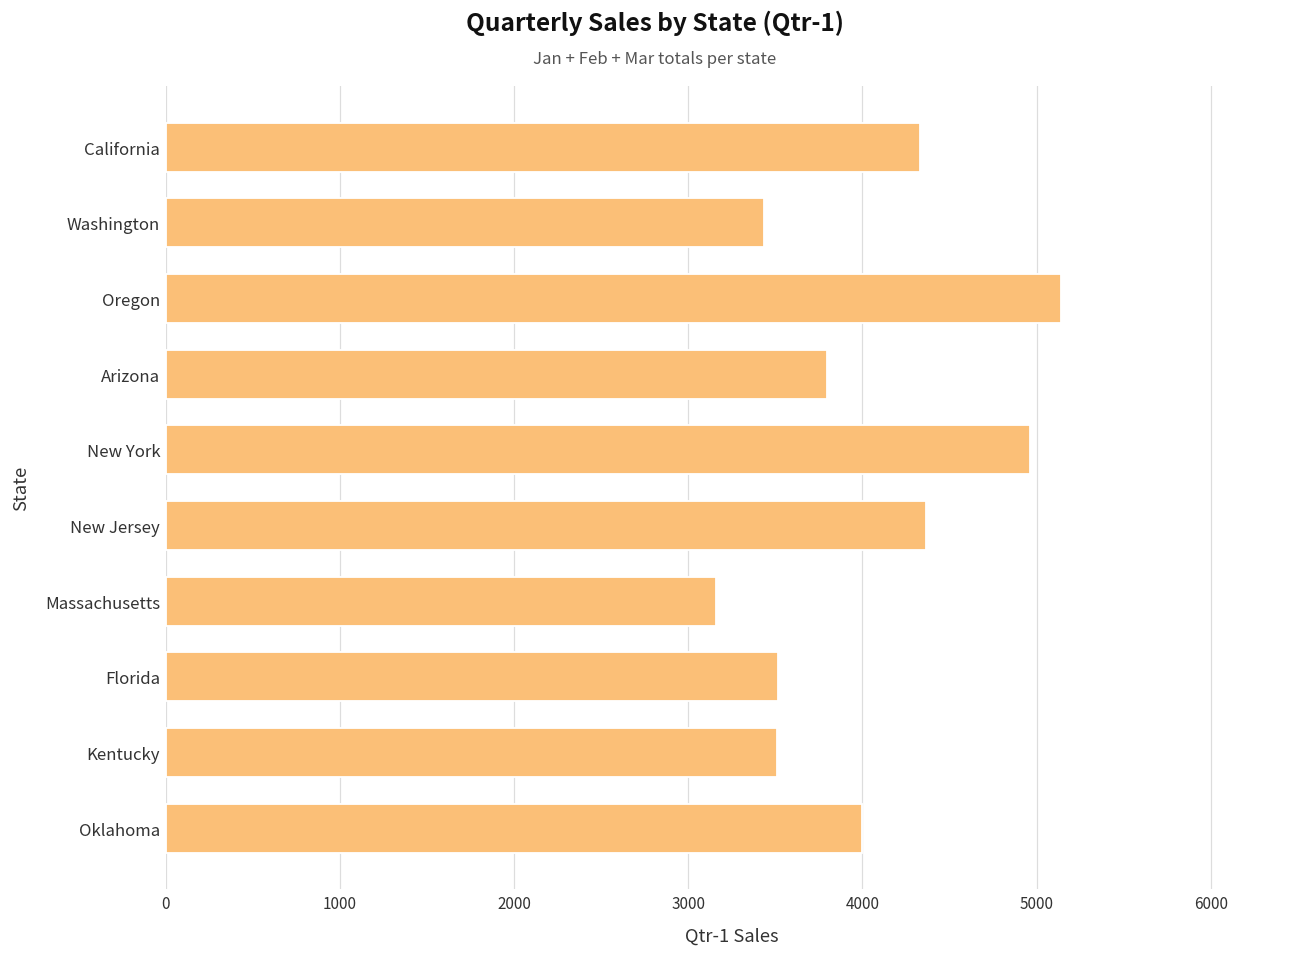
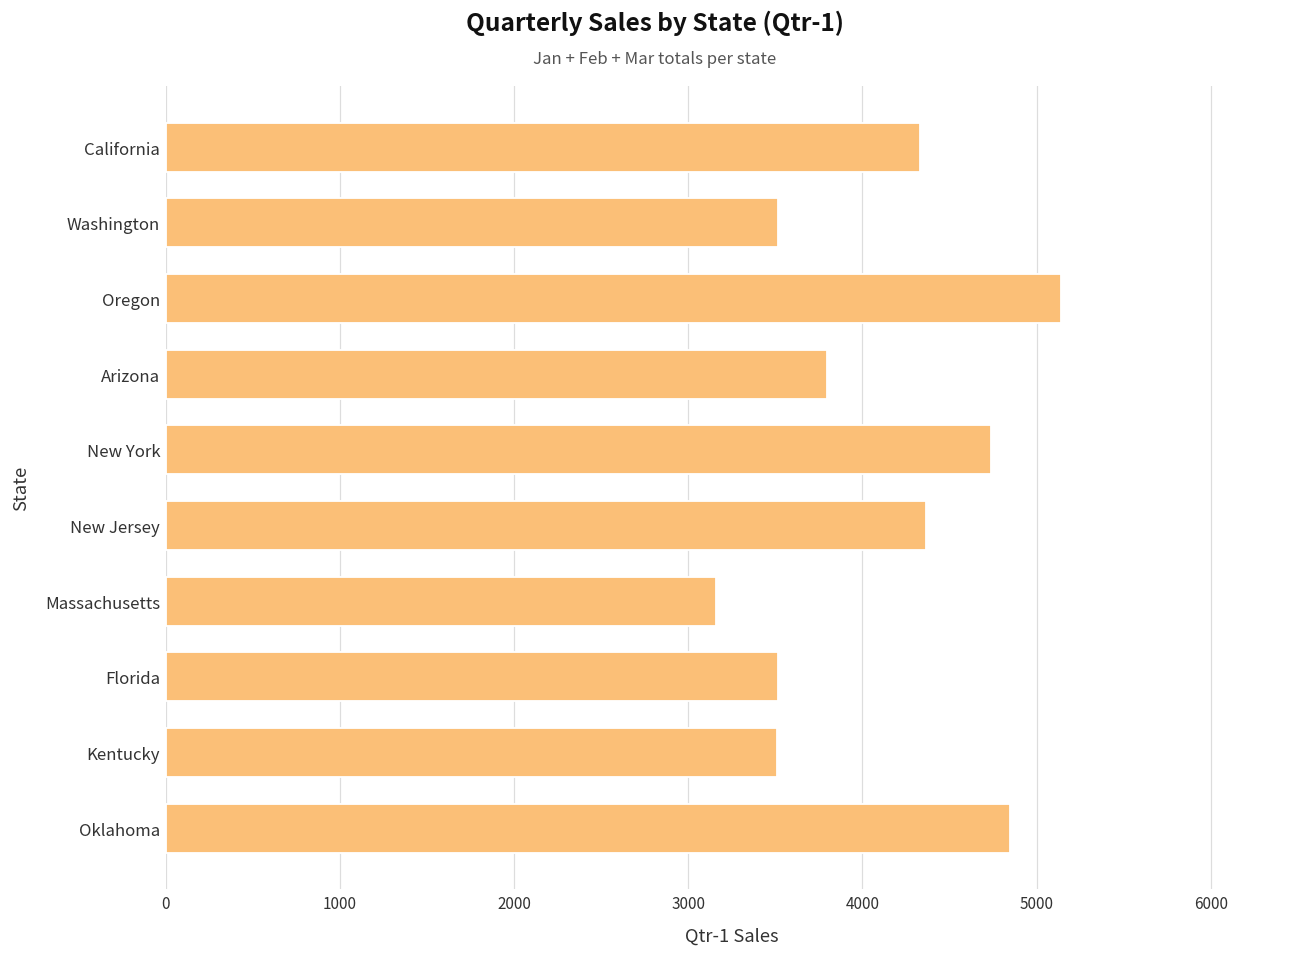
Washington: 3440 -> 3510
New York: 4960 -> 4740
Oklahoma: 4000 -> 4850
